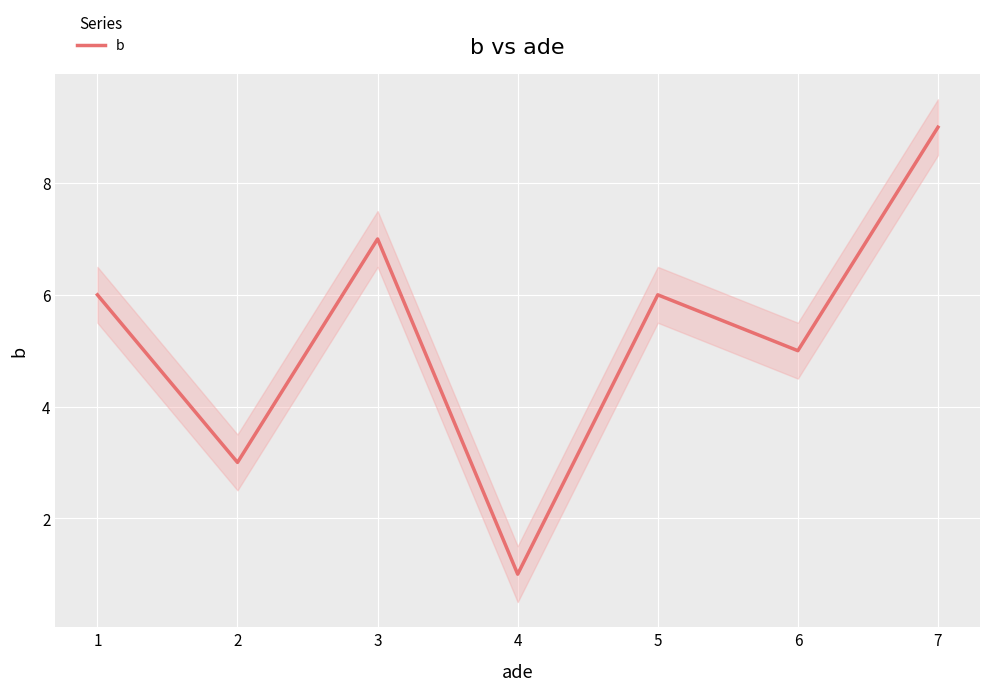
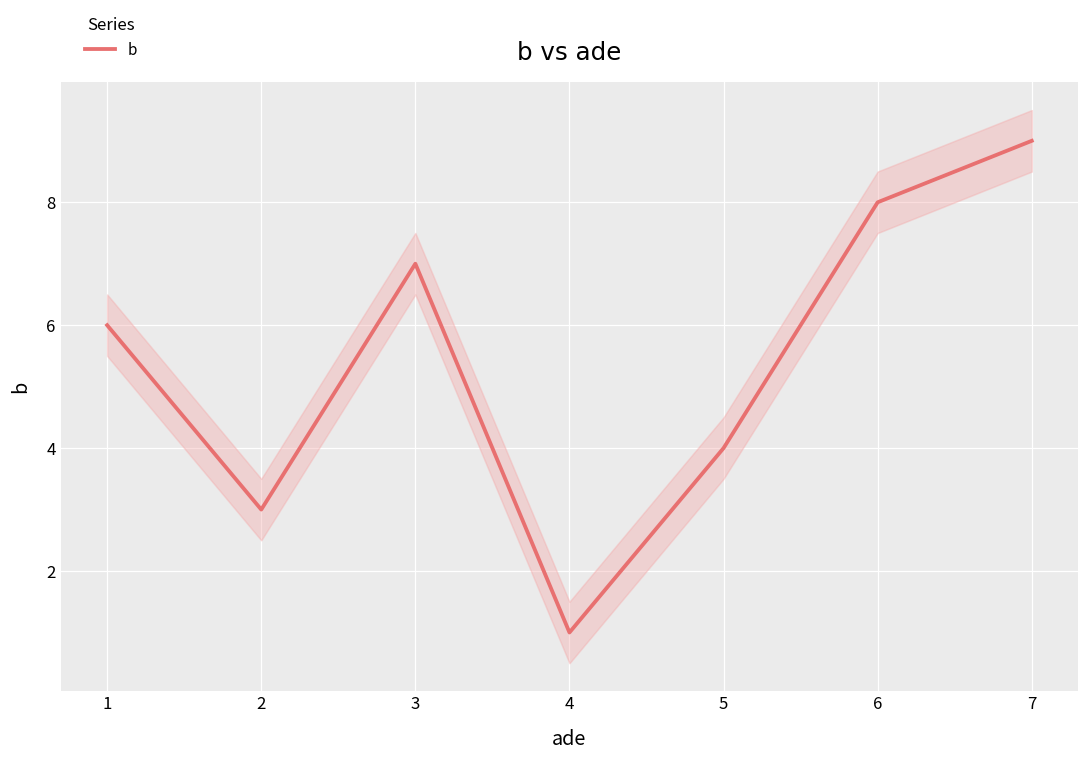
b, 5: 6 -> 4
b, 6: 5 -> 8
